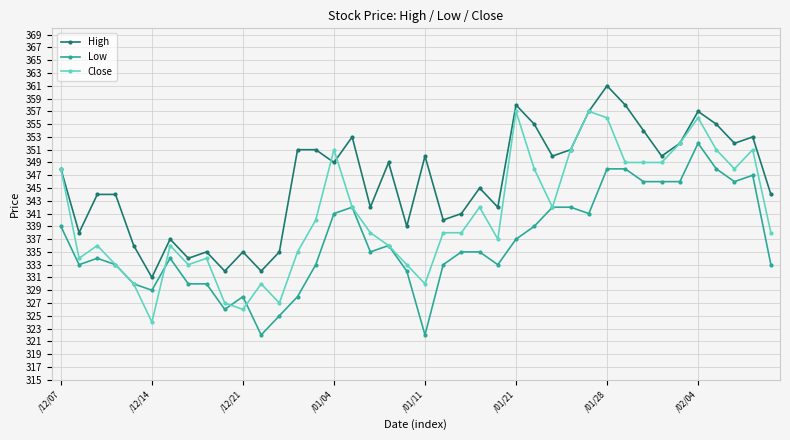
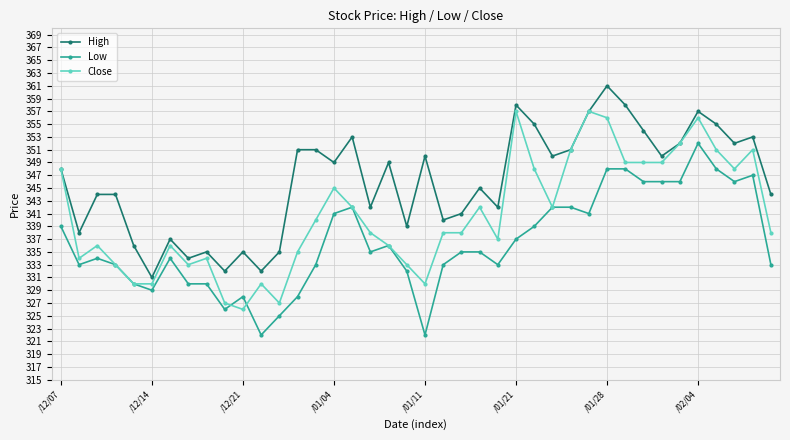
Close, /12/14: 324 -> 330
Close, /01/04: 351 -> 345
